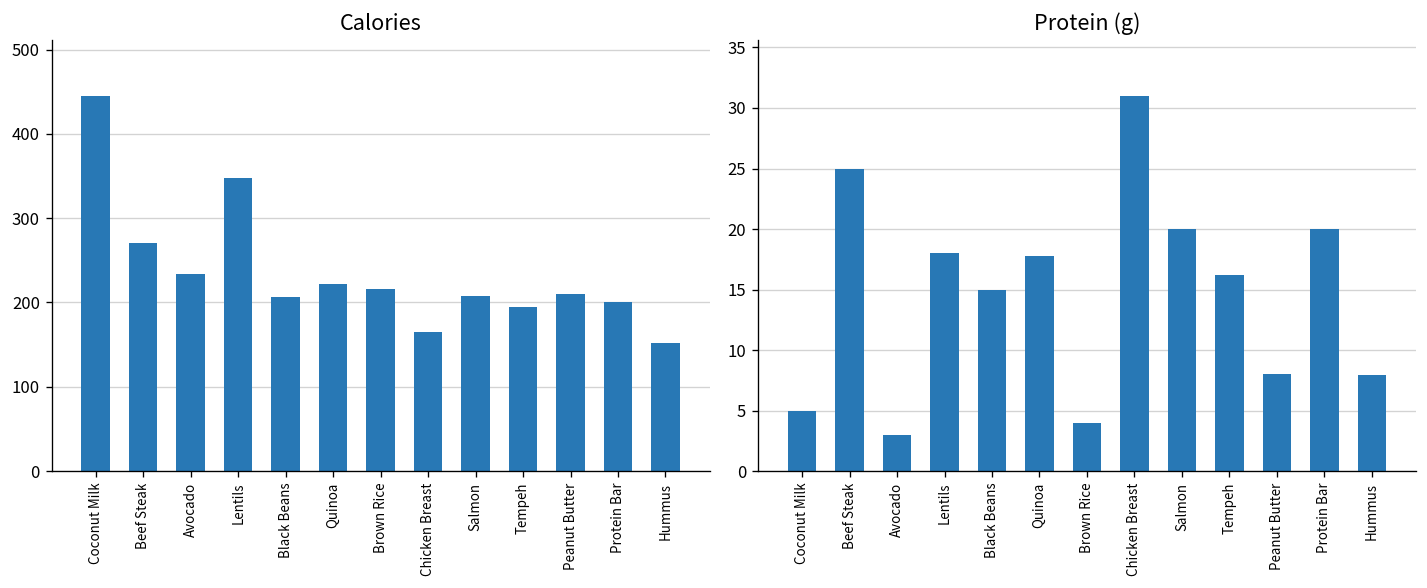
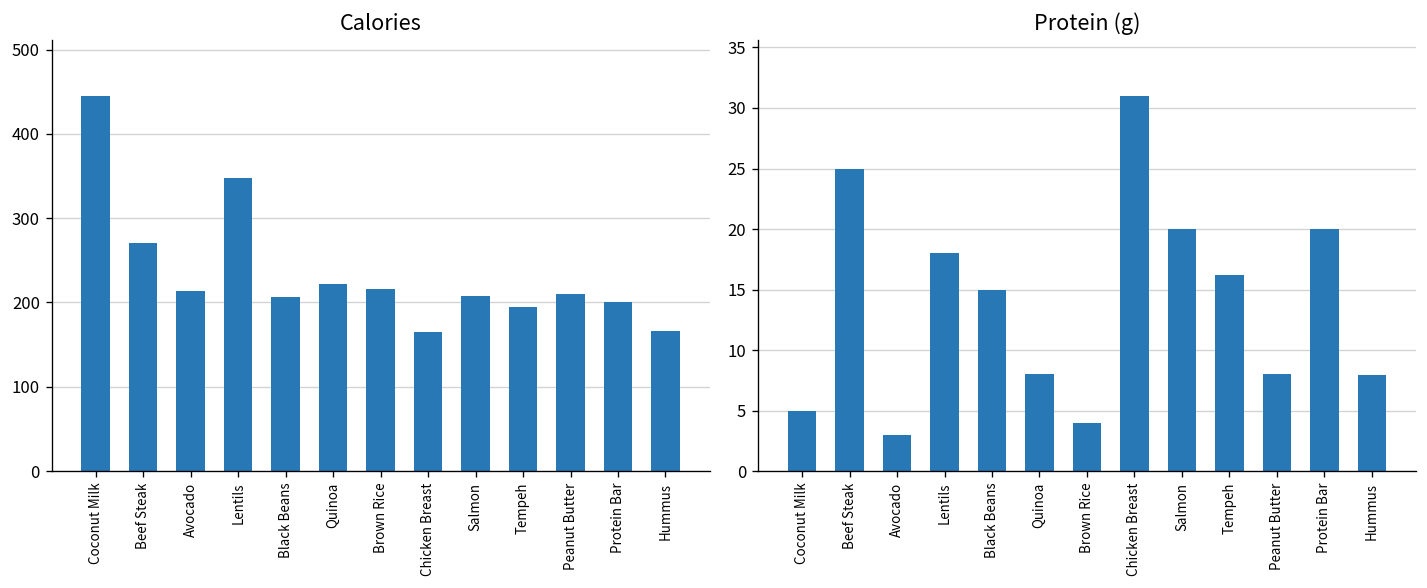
Calories, Avocado: 230 -> 210
Calories, Hummus: 150 -> 170
Protein (g), Quinoa: 17.8 -> 8.0
